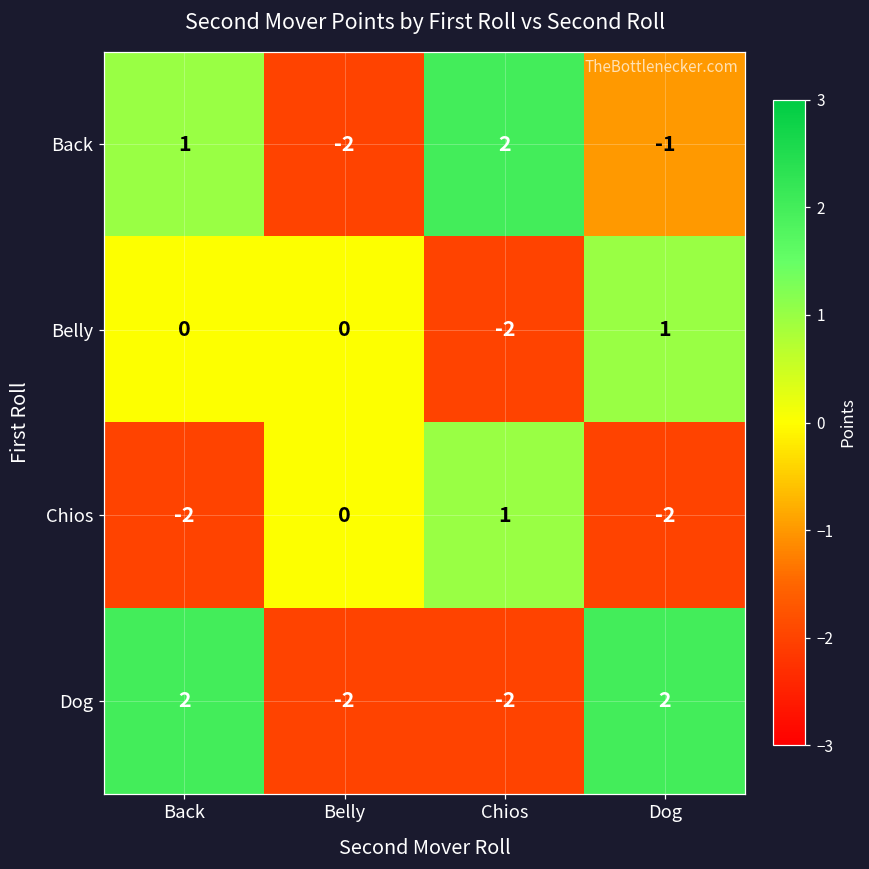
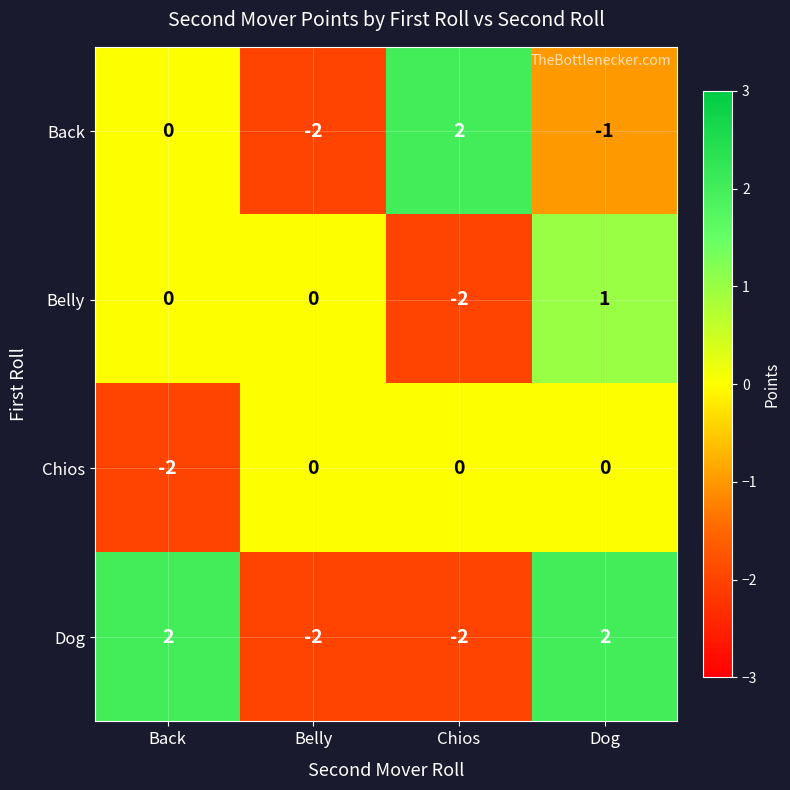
Back, Back: 1 -> 0
Chios, Chios: 1 -> 0
Chios, Dog: -2 -> 0
